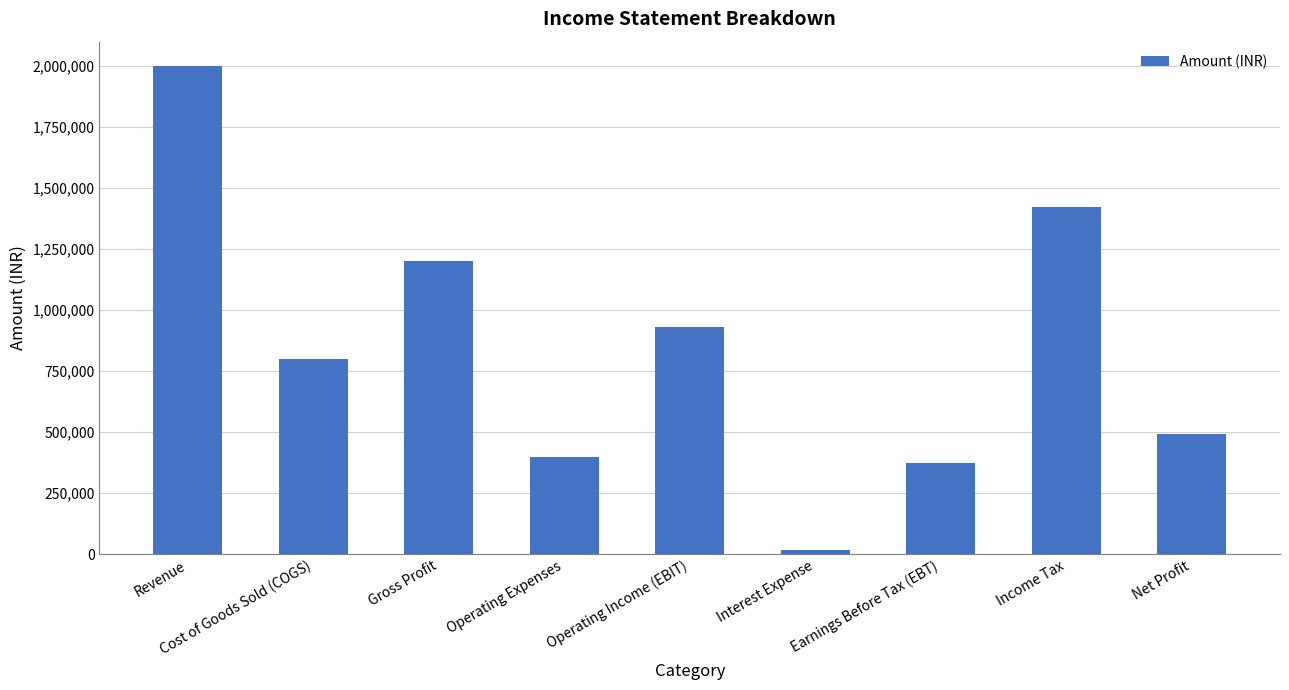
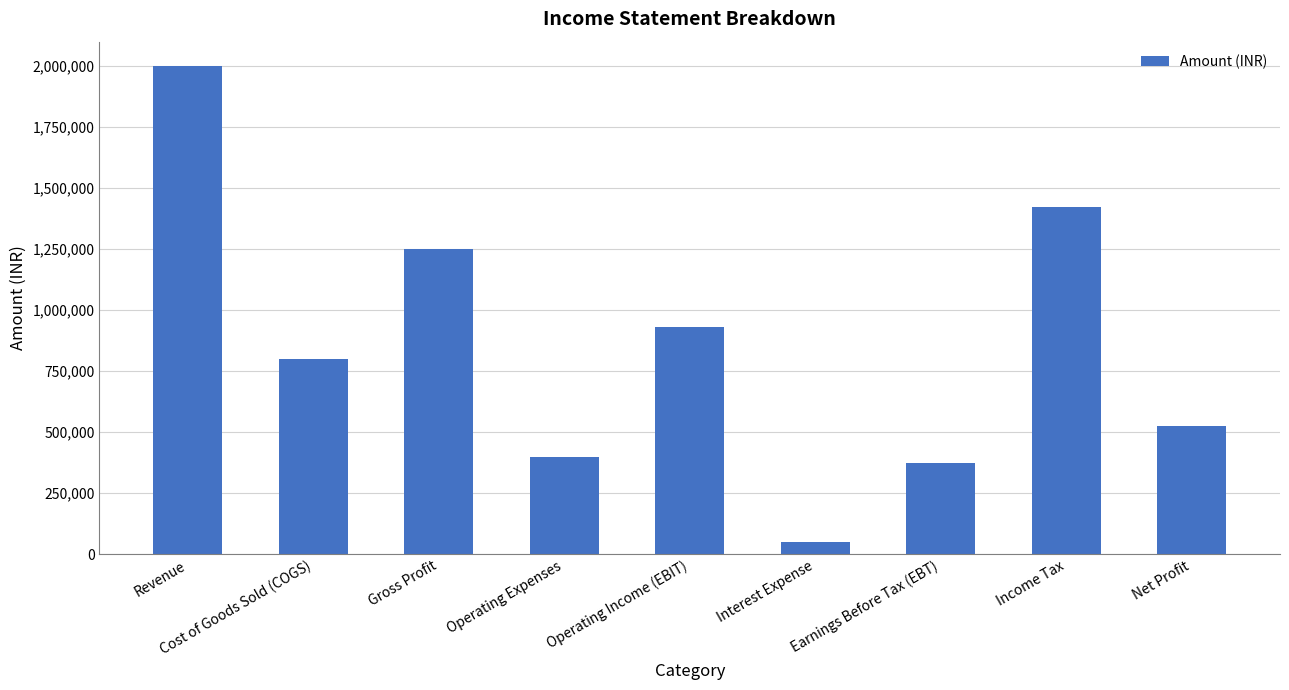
Gross Profit: 1,200,000 -> 1,250,000
Interest Expense: 20,000 -> 50,000
Net Profit: 490,000 -> 530,000
